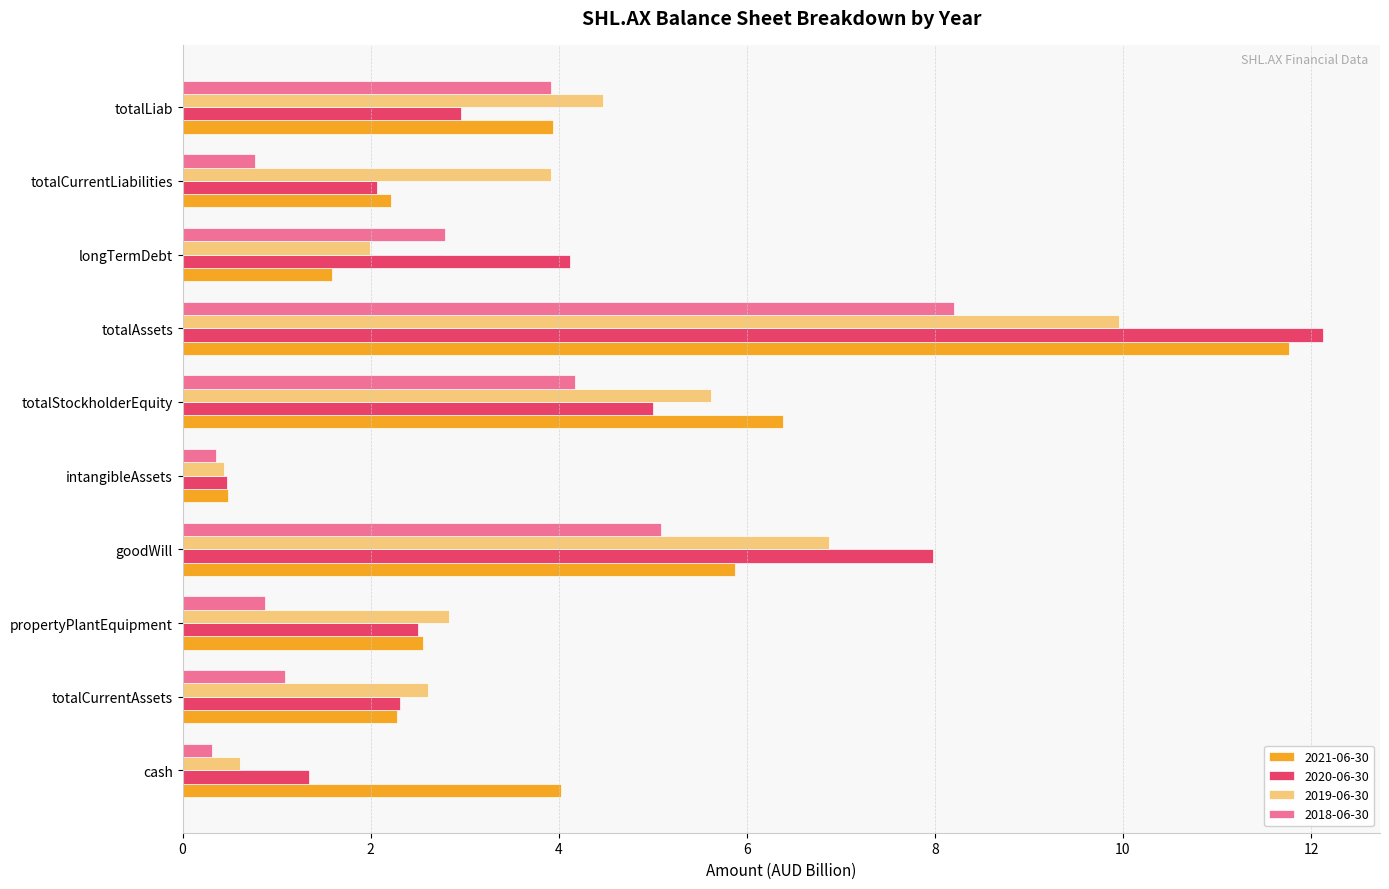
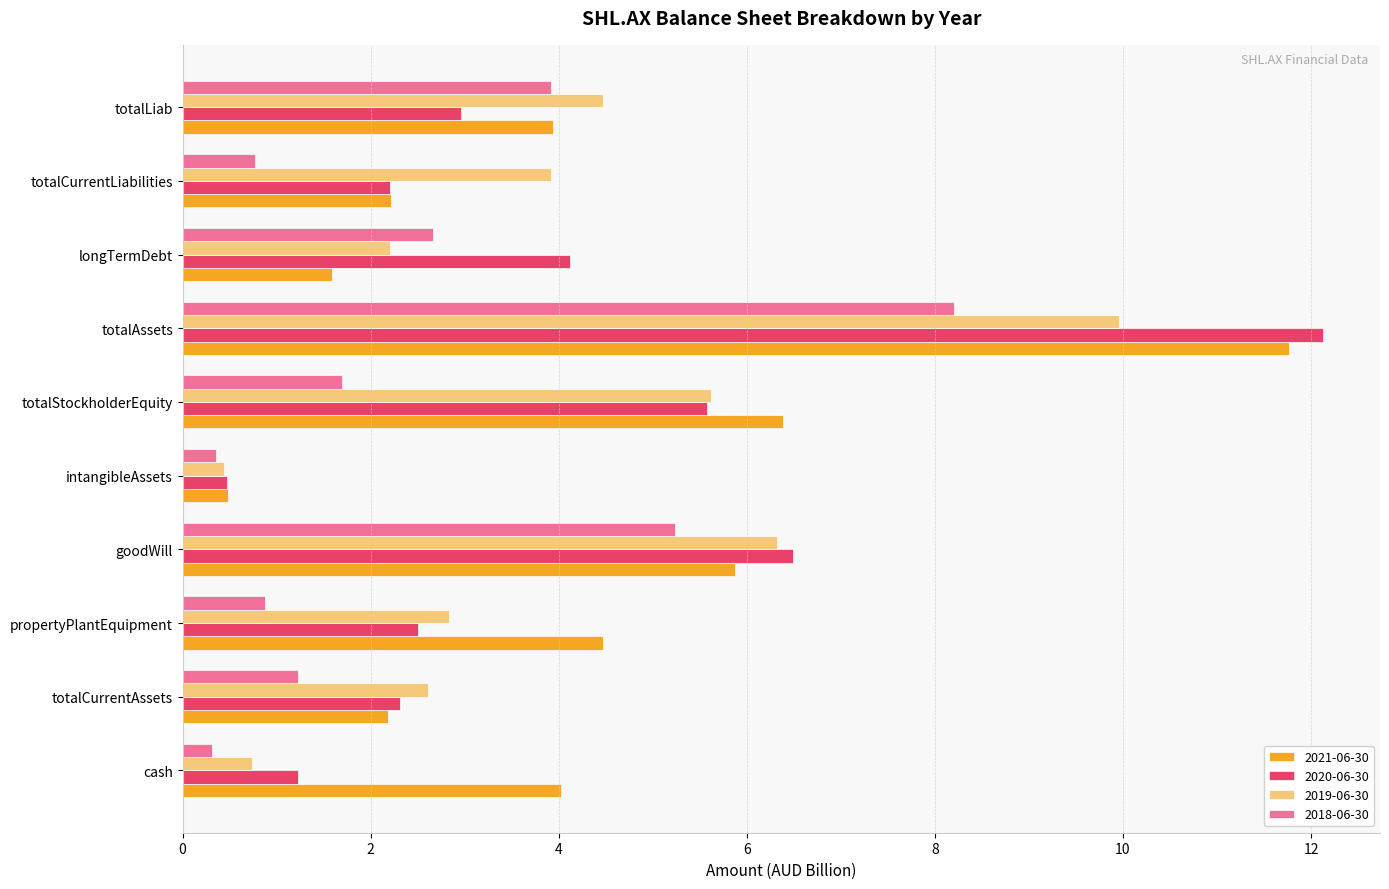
2020-06-30, totalCurrentLiabilities: 2.1 -> 2.2
2018-06-30, longTermDebt: 2.8 -> 2.7
2019-06-30, longTermDebt: 2.0 -> 2.2
2018-06-30, totalStockholderEquity: 4.2 -> 1.7
2020-06-30, totalStockholderEquity: 5.0 -> 5.6
2018-06-30, goodWill: 5.1 -> 5.2
2019-06-30, goodWill: 6.9 -> 6.3
2020-06-30, goodWill: 8.0 -> 6.5
2021-06-30, propertyPlantEquipment: 2.6 -> 4.5
2018-06-30, totalCurrentAssets: 1.1 -> 1.2
2021-06-30, totalCurrentAssets: 2.3 -> 2.2
2019-06-30, cash: 0.6 -> 0.7
2020-06-30, cash: 1.3 -> 1.2
